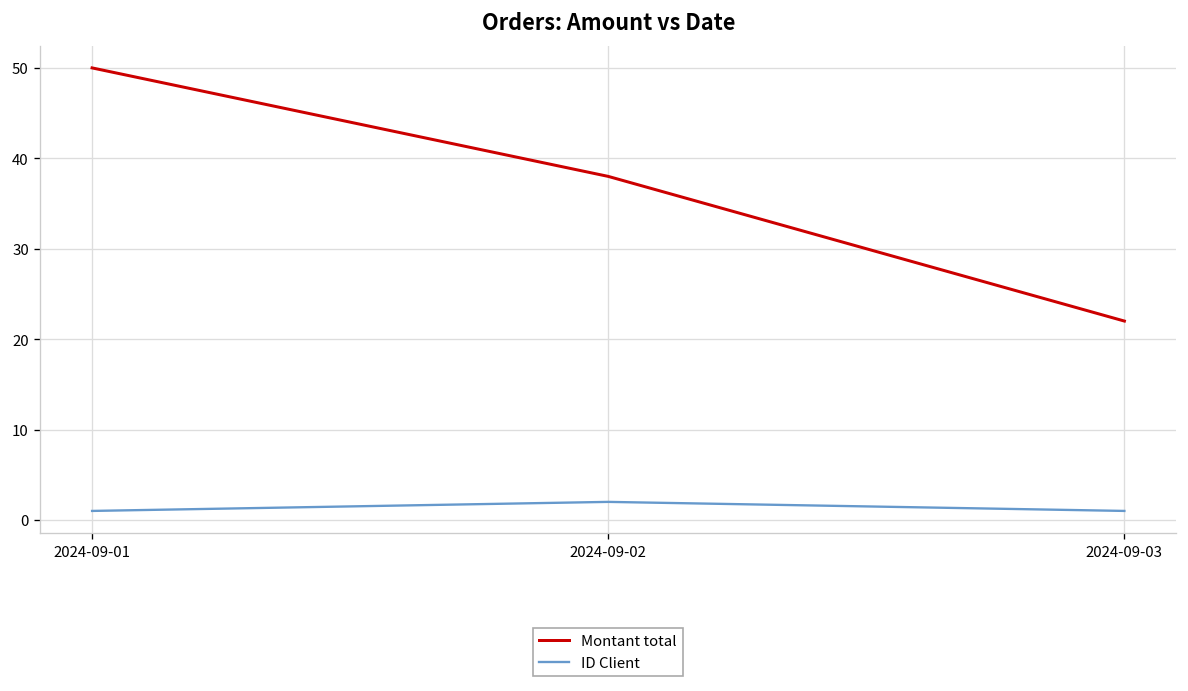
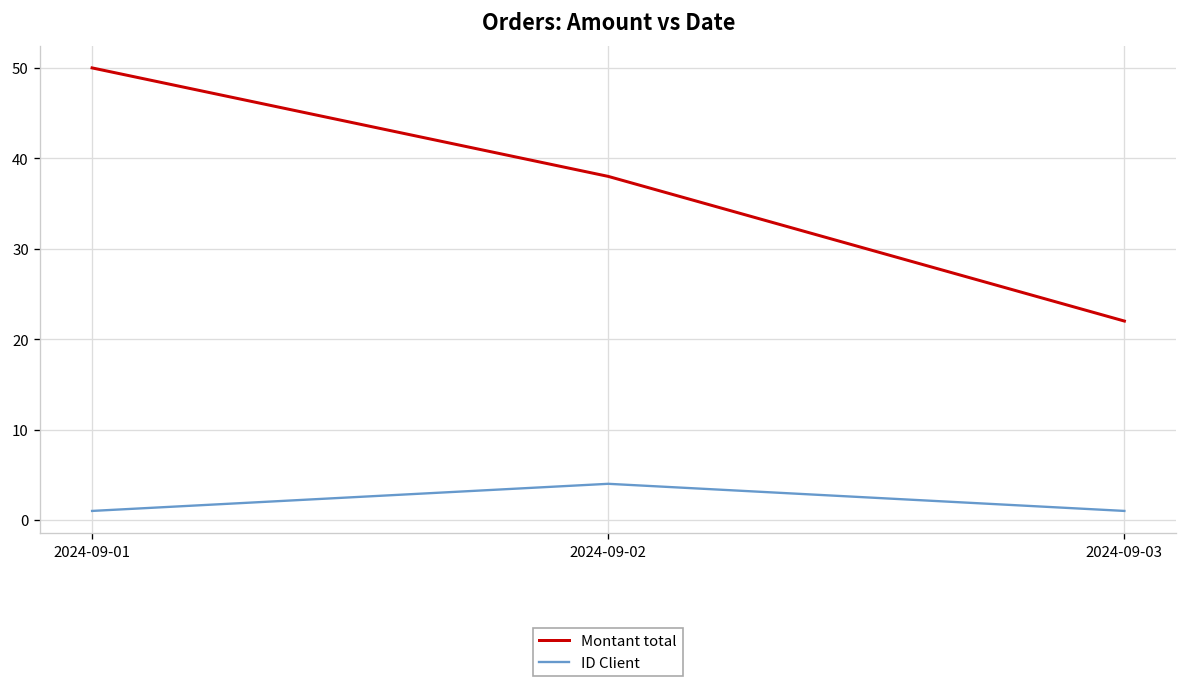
ID Client, 2024-09-02: 2 -> 4
